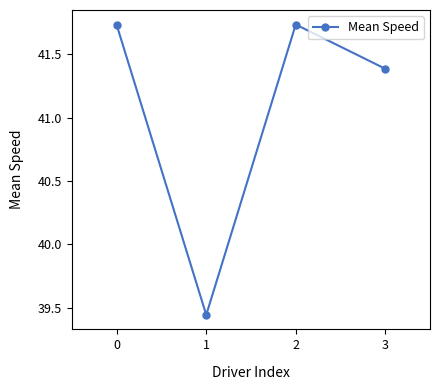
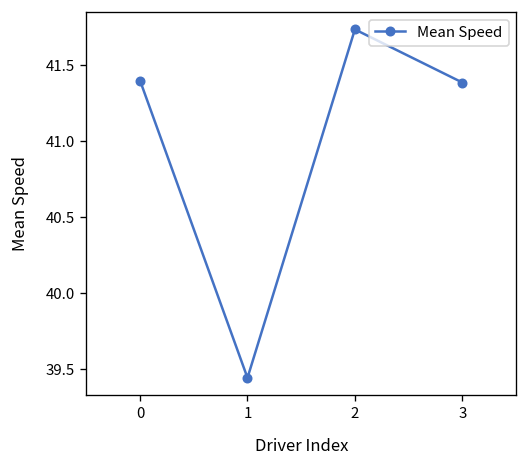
0: 41.73 -> 41.40
